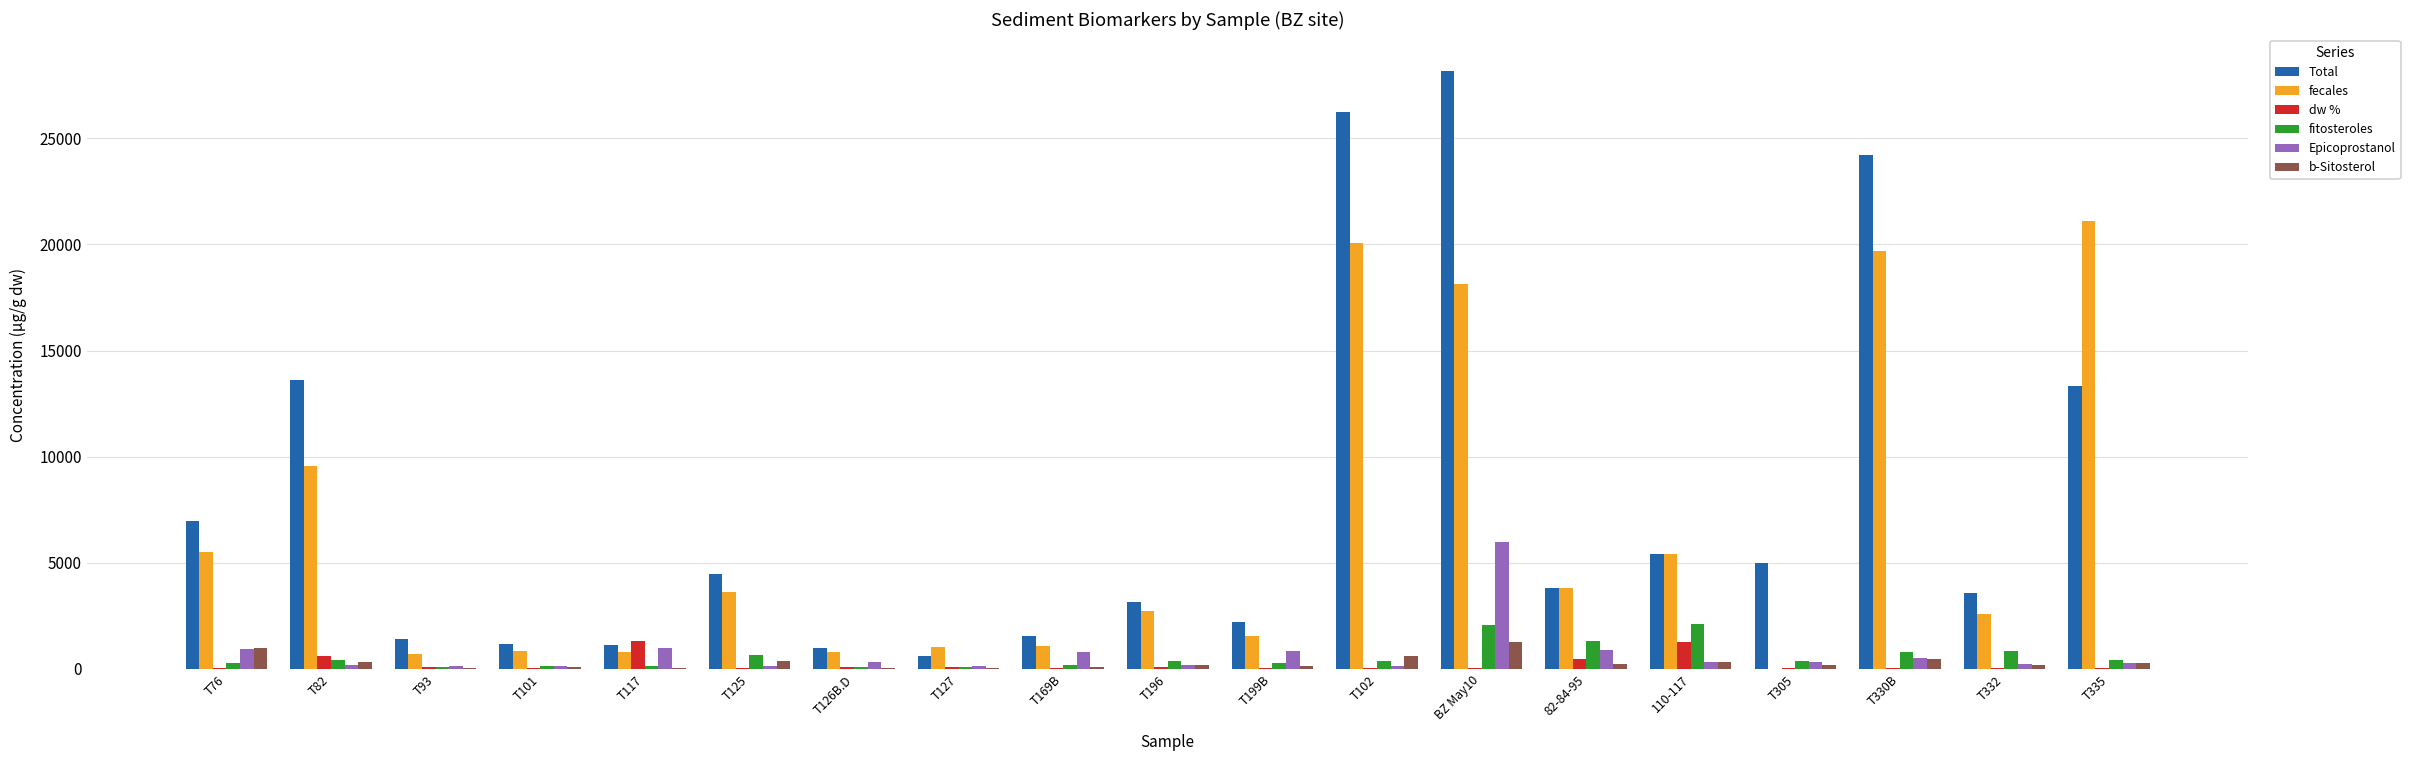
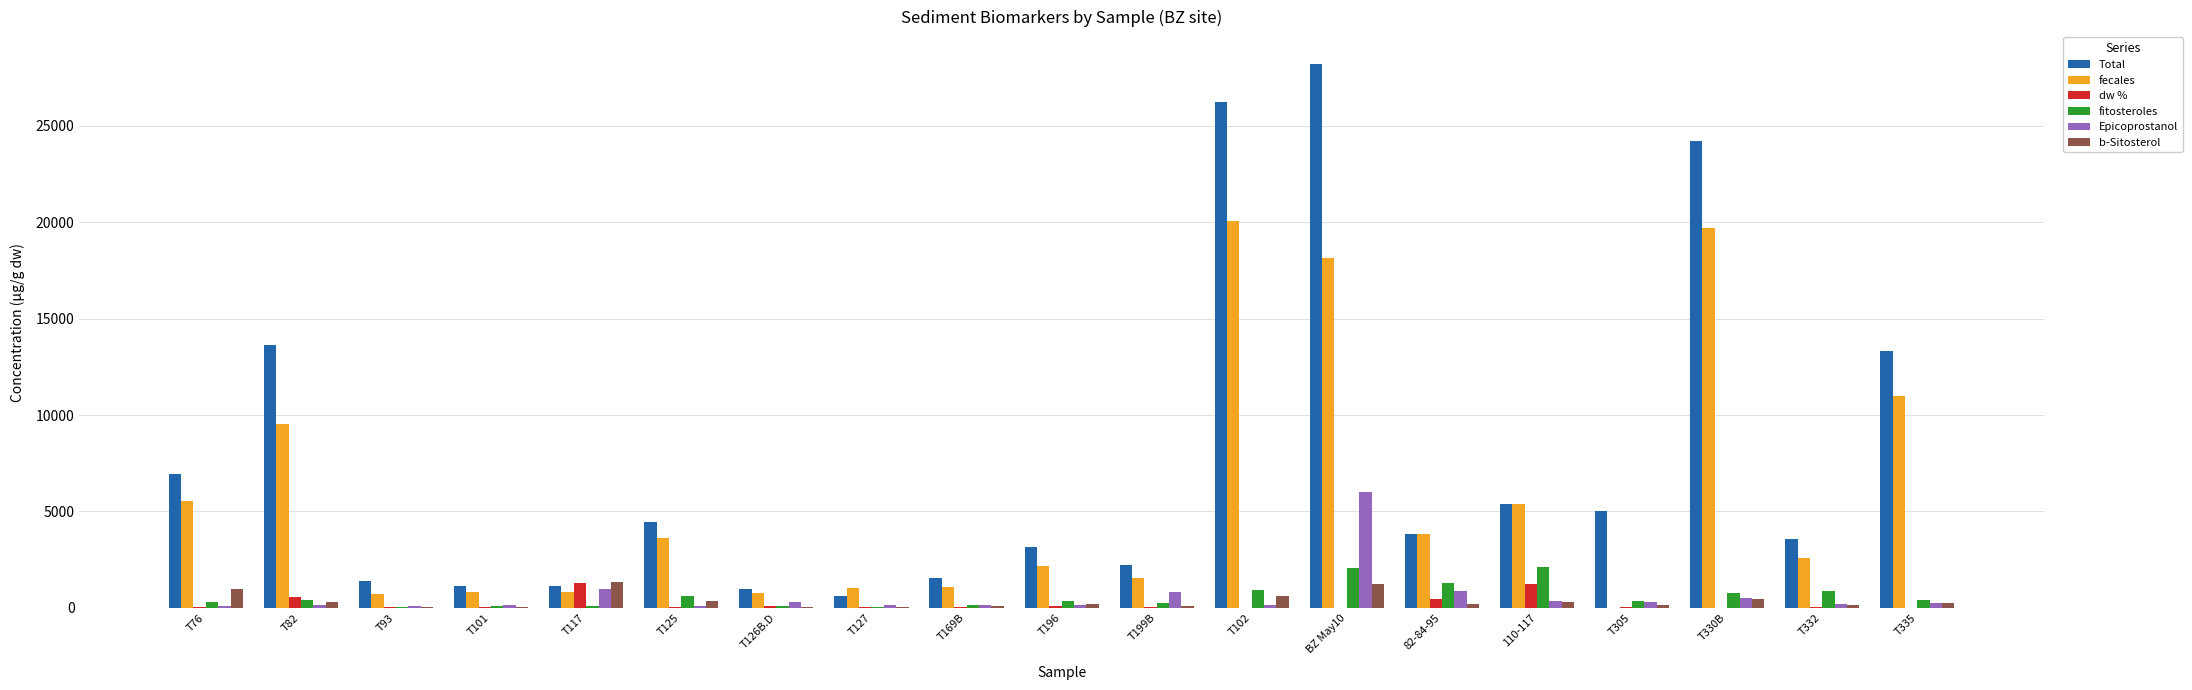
Epicoprostanol, T76: 900 -> 100
b-Sitosterol, T117: 0 -> 1300
Epicoprostanol, T169B: 800 -> 100
fecales, T196: 2700 -> 2200
fitosteroles, T102: 400 -> 900
fecales, T335: 21100 -> 11000
